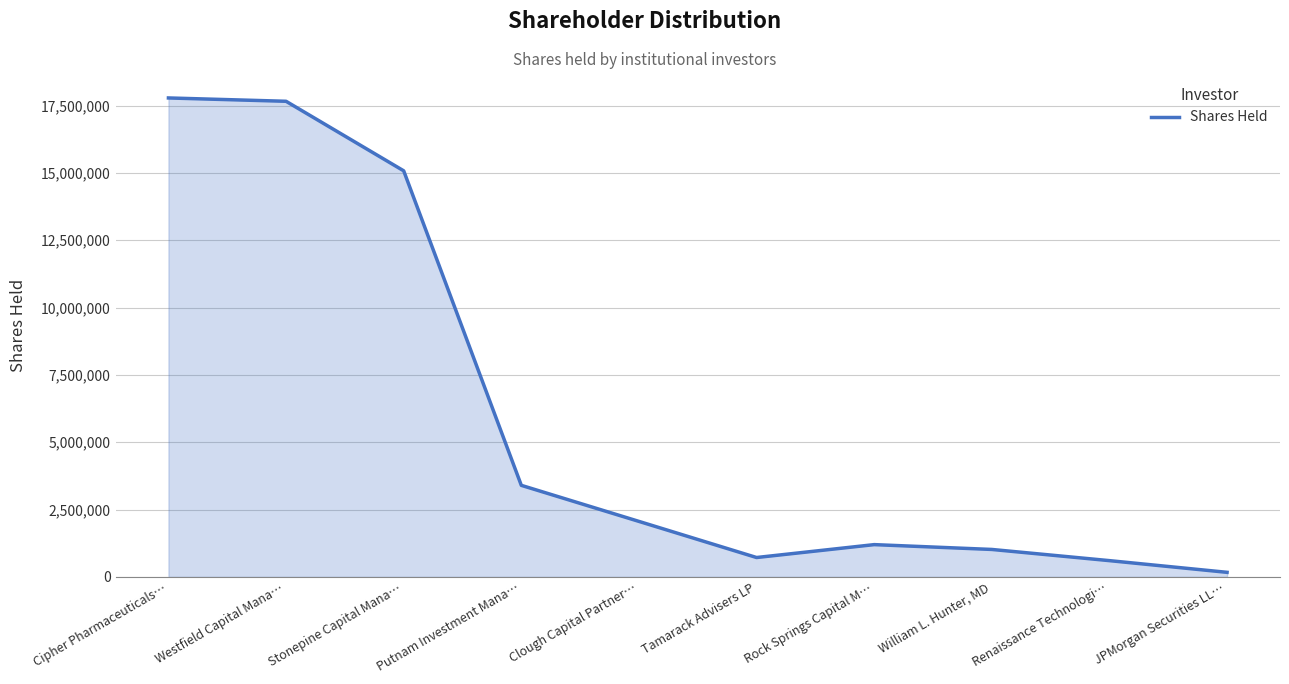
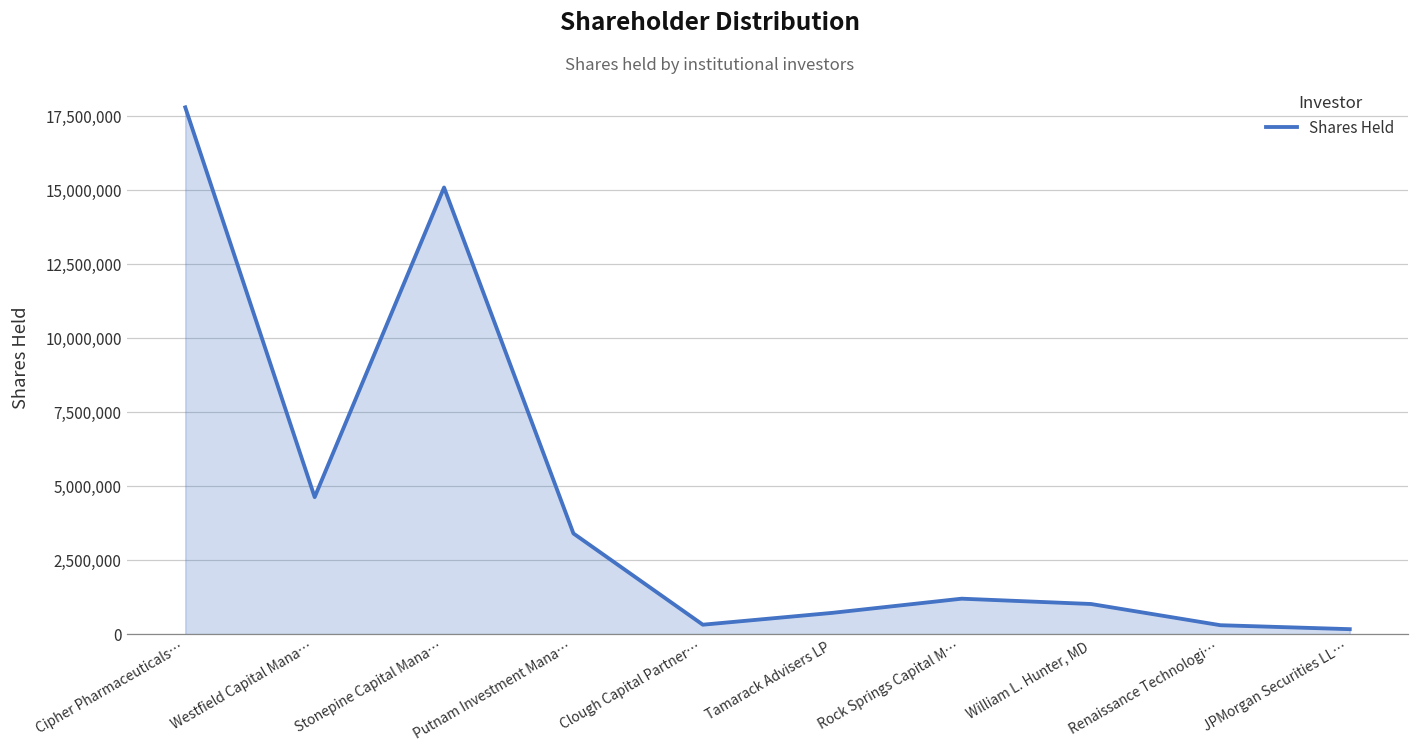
Westfield Capital Mana…: 17,700,000 -> 4,600,000
Clough Capital Partner…: 2,100,000 -> 300,000
Renaissance Technologi…: 600,000 -> 300,000
